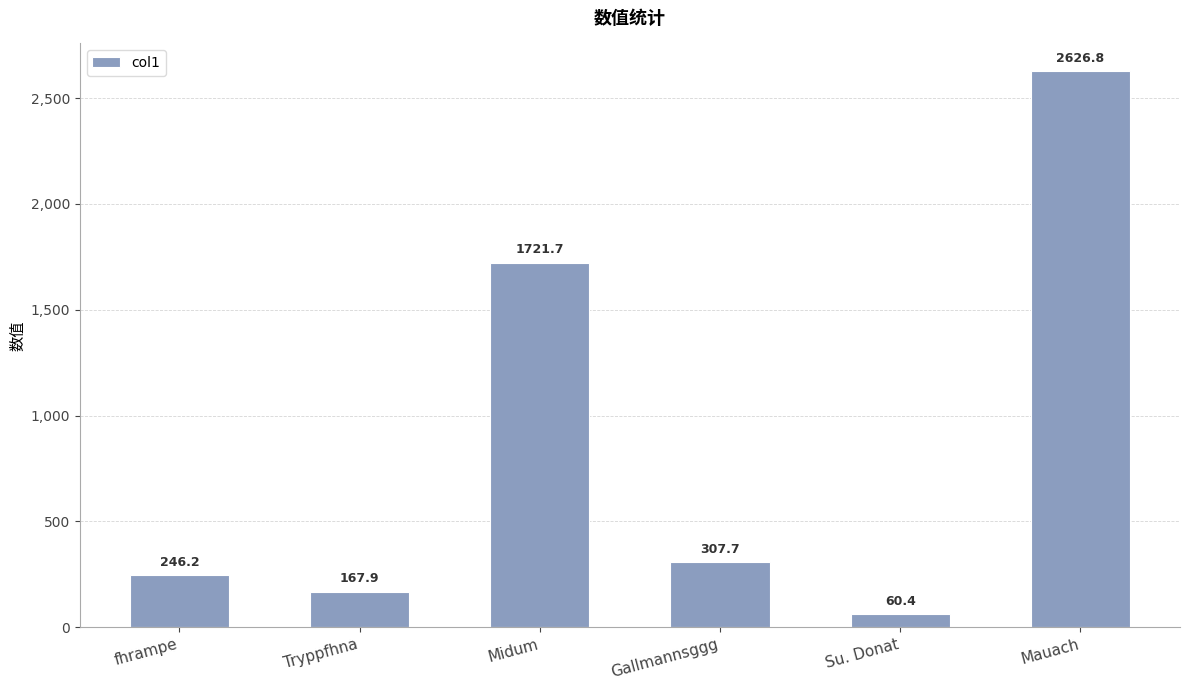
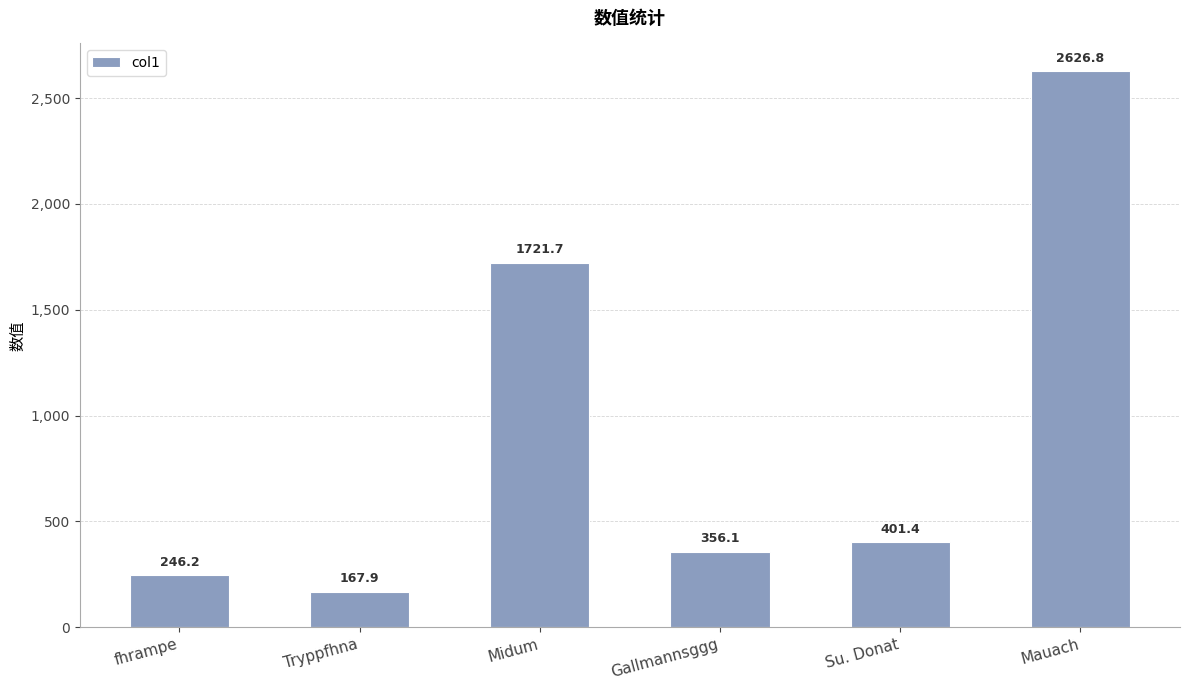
Gallmannsggg: 307.7 -> 356.1
Su. Donat: 60.4 -> 401.4
